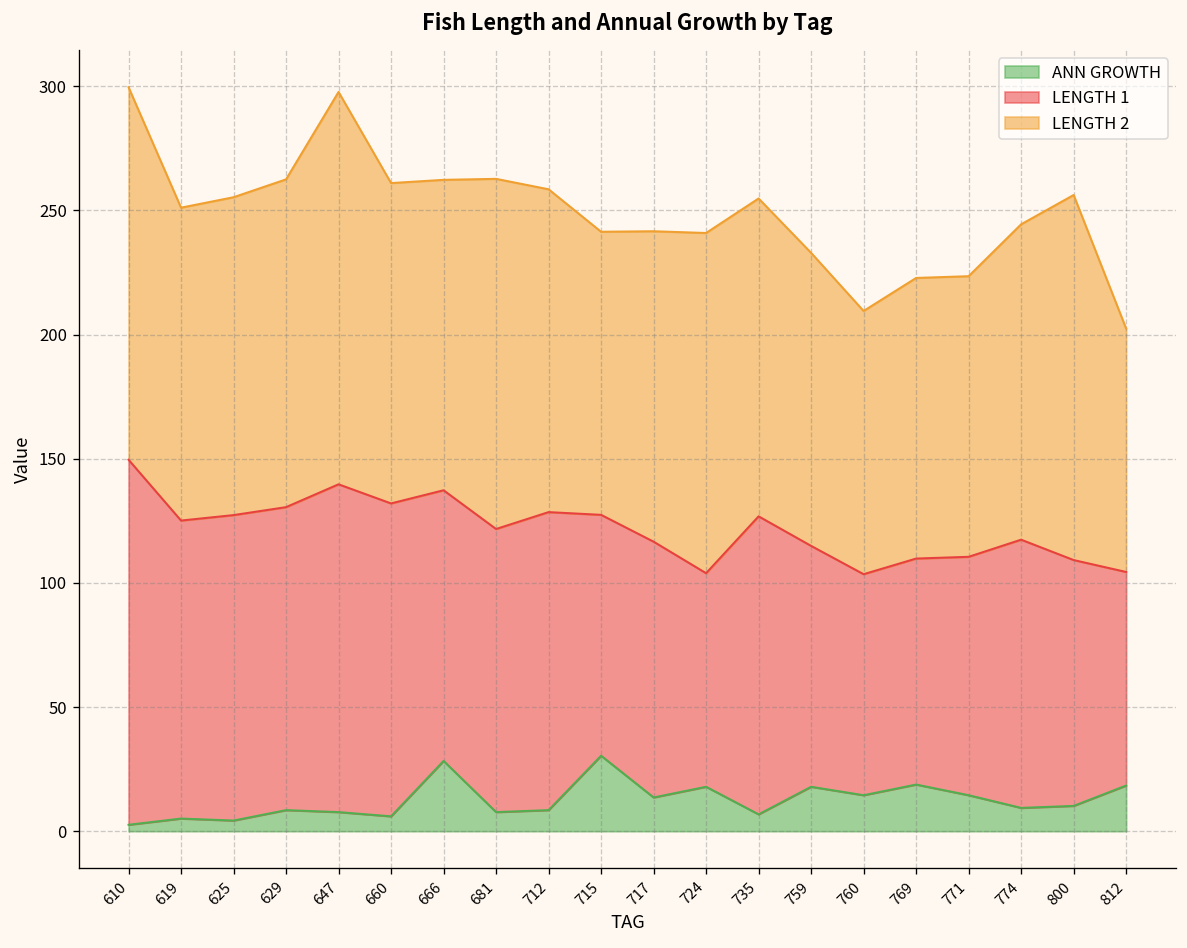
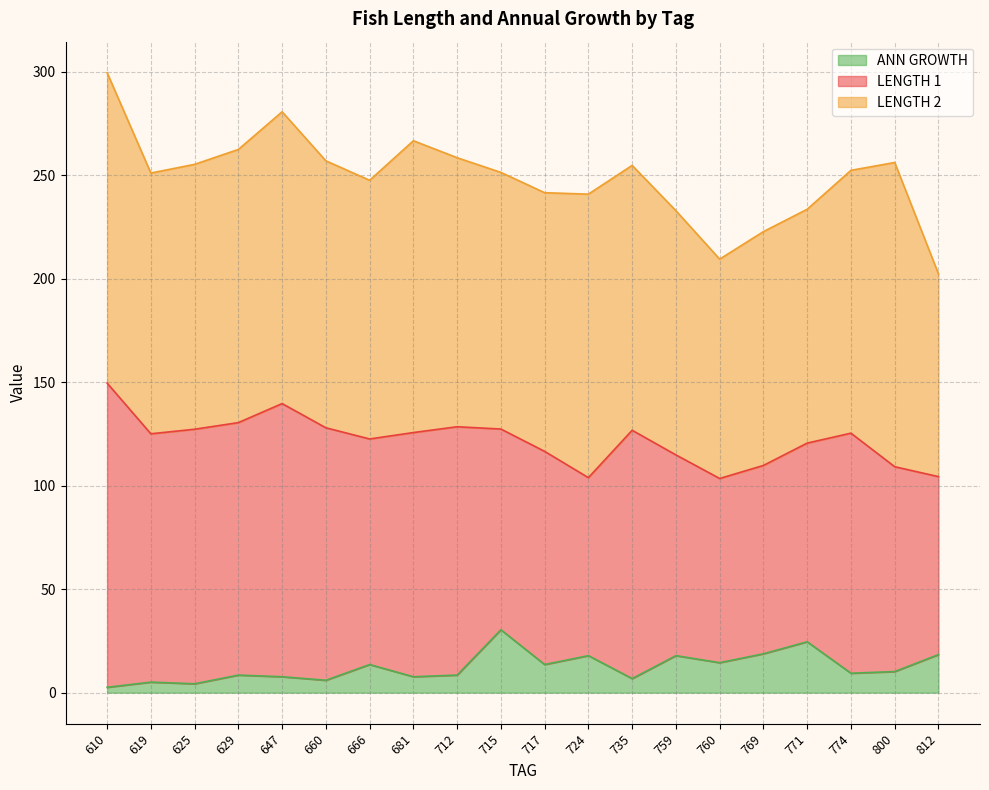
LENGTH 2, 647: 158 -> 141
LENGTH 1, 660: 126 -> 122
ANN GROWTH, 666: 28 -> 14
LENGTH 1, 681: 114 -> 118
LENGTH 2, 715: 114 -> 124
ANN GROWTH, 771: 15 -> 25
LENGTH 1, 774: 108 -> 116
